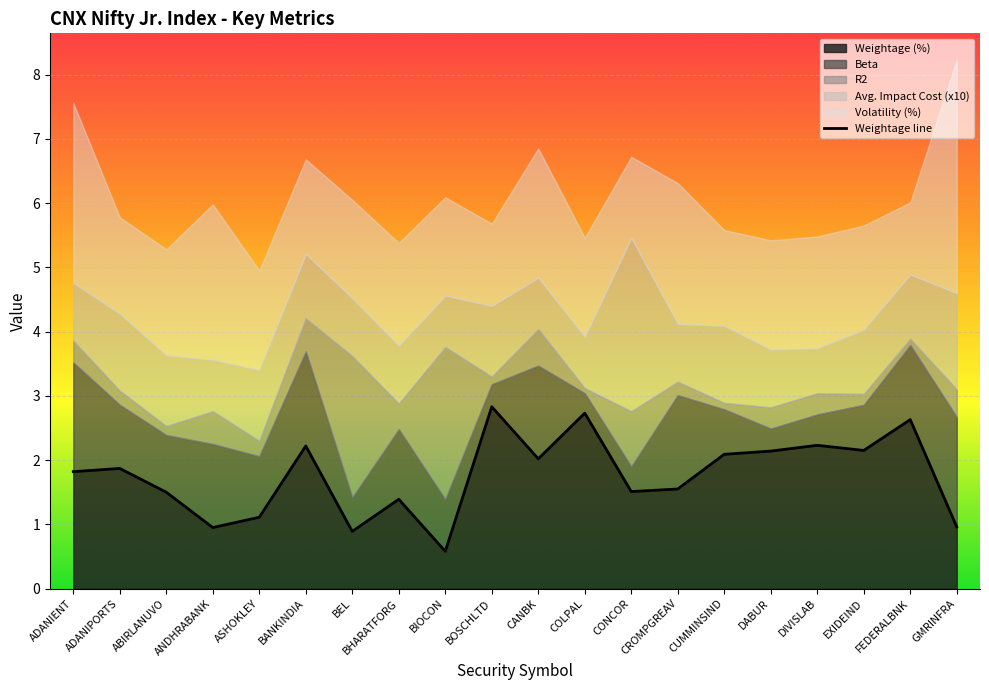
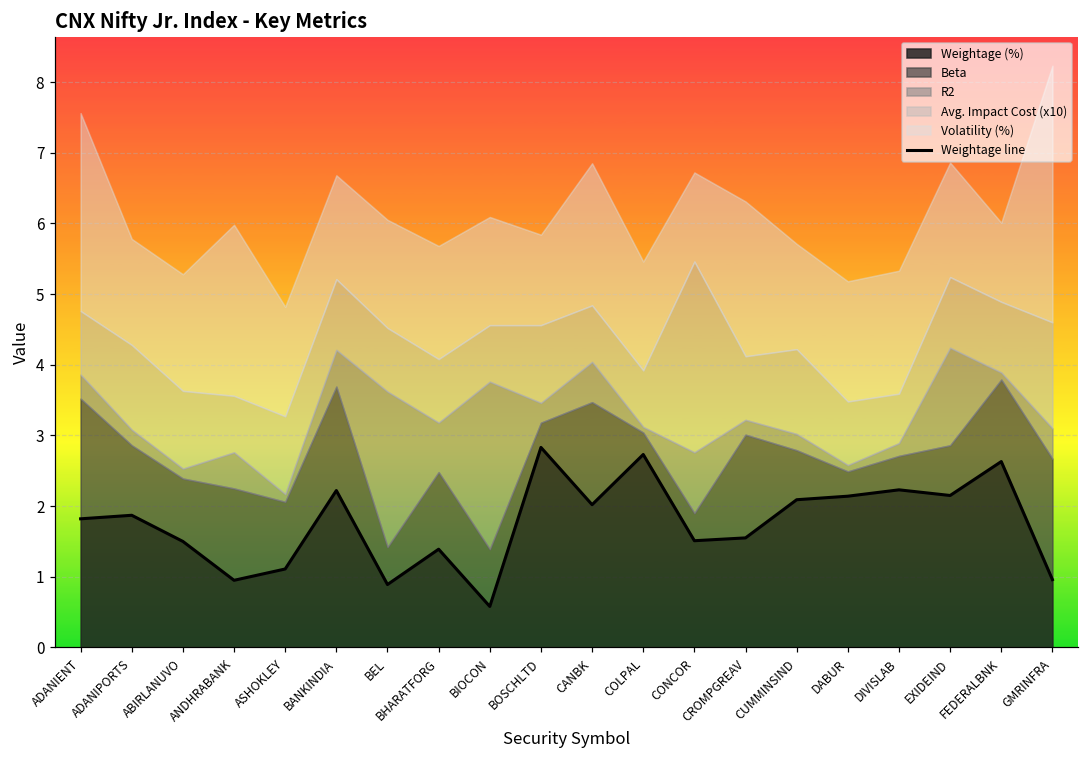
R2, ASHOKLEY: 0.2 -> 0.1
R2, BHARATFORG: 0.4 -> 0.7
R2, BOSCHLTD: 0.1 -> 0.3
R2, CUMMINSIND: 0.1 -> 0.2
R2, DABUR: 0.3 -> 0.1
R2, DIVISLAB: 0.3 -> 0.2
R2, EXIDEIND: 0.2 -> 1.4
